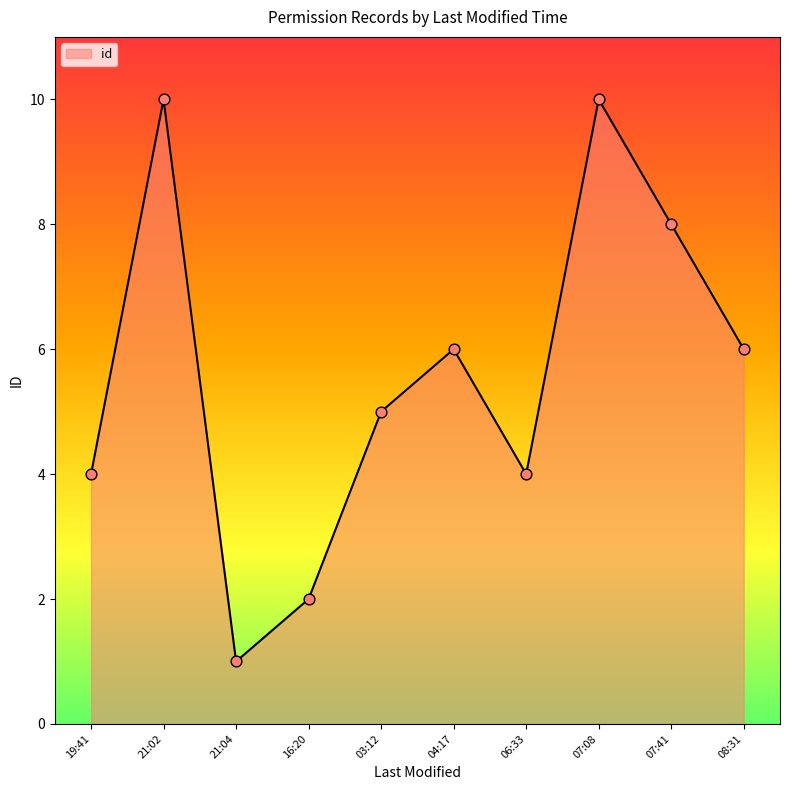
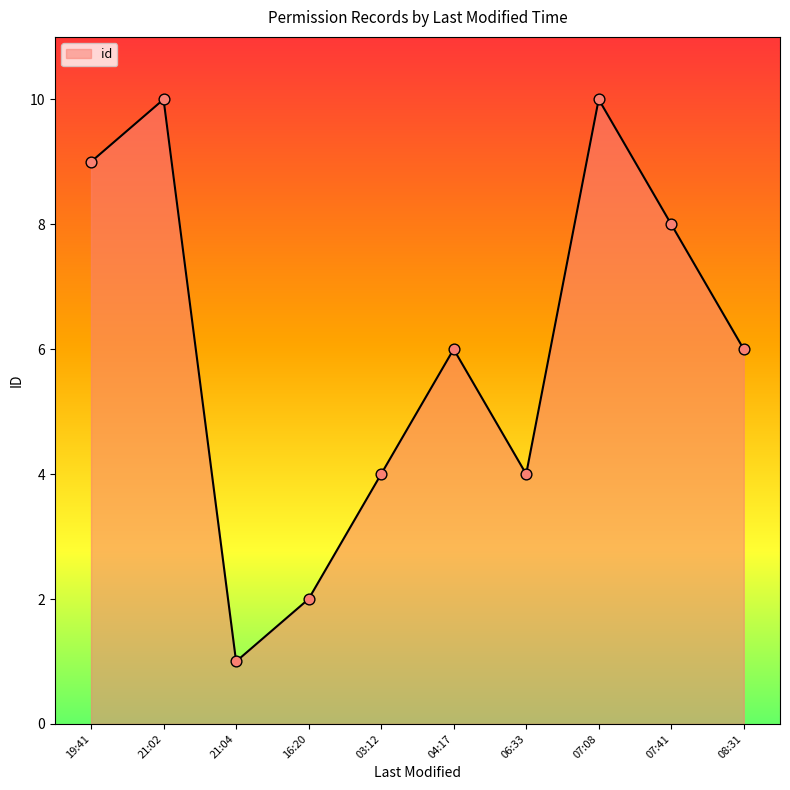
19:41: 4 -> 9
03:12: 5 -> 4
